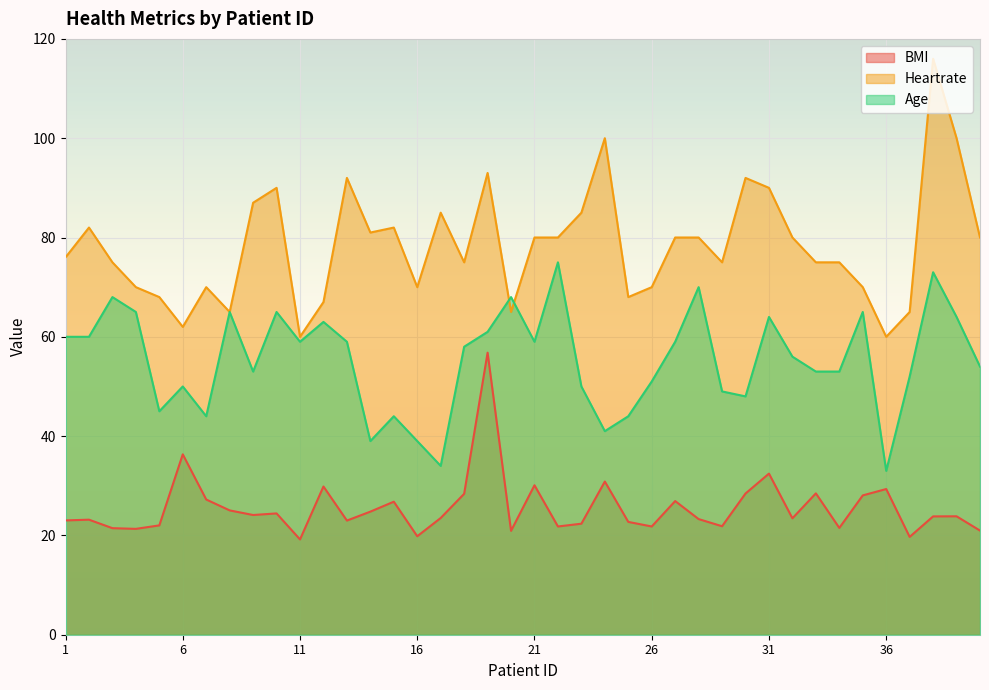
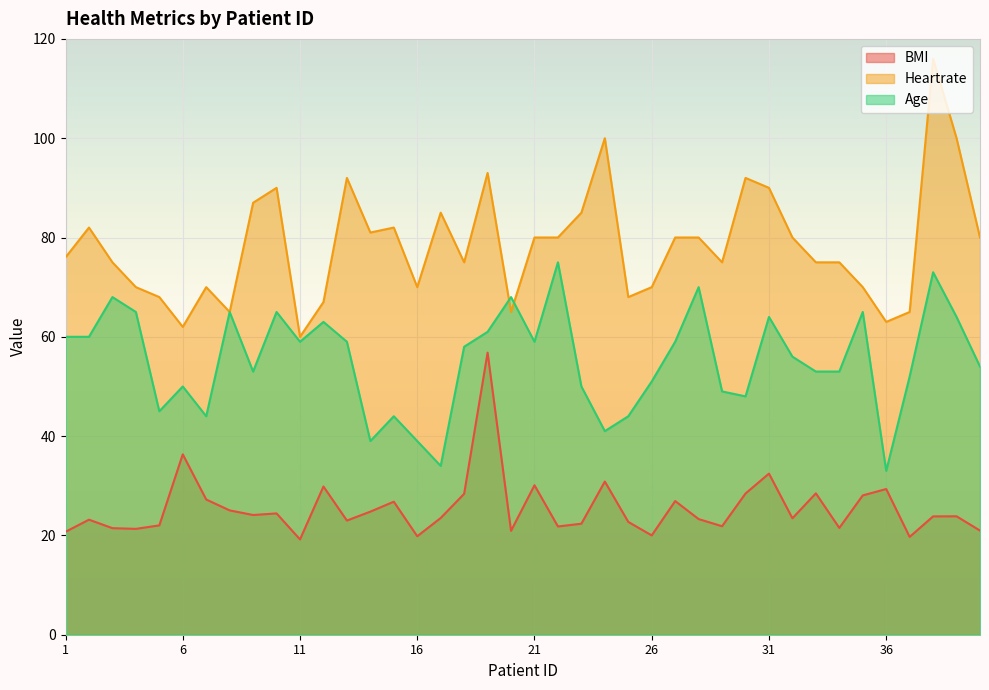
BMI, 1: 23 -> 21
BMI, 26: 22 -> 20
Heartrate, 36: 60 -> 63
